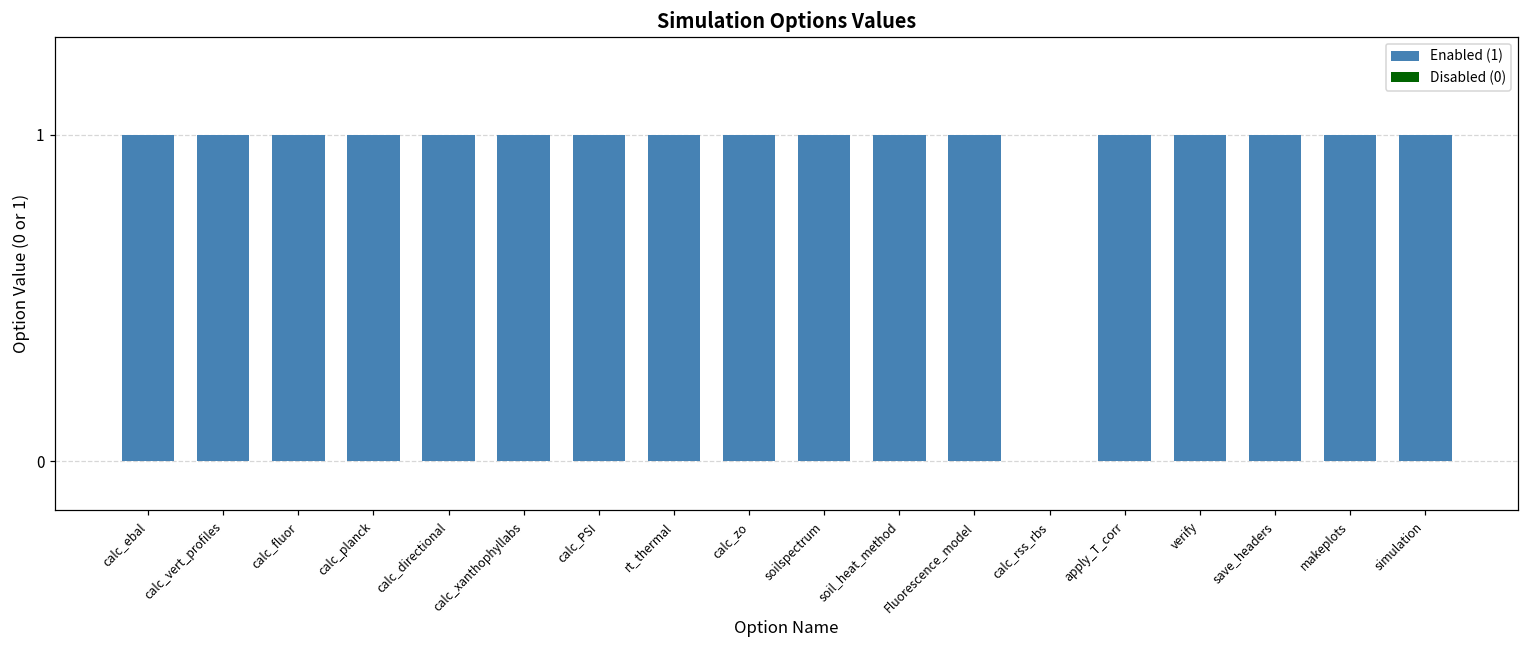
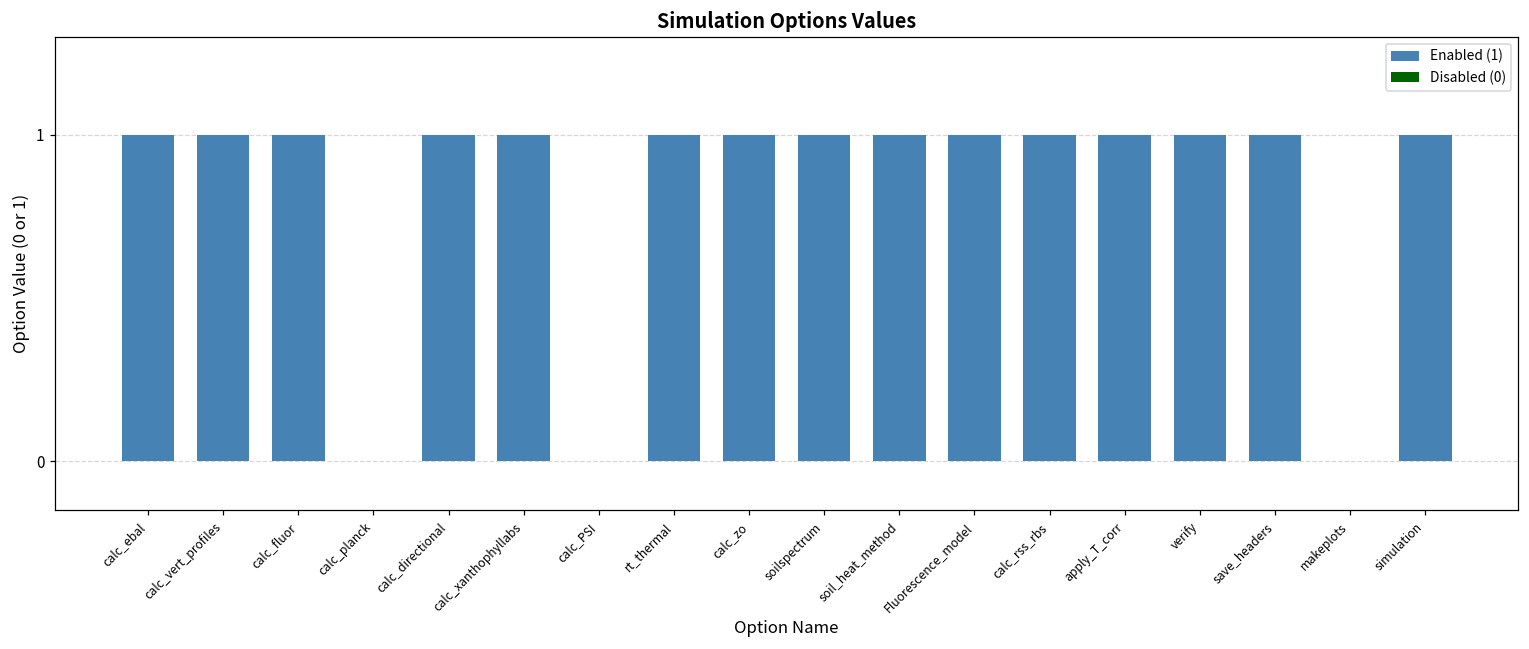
calc_planck: 1 -> 0
calc_PSI: 1 -> 0
calc_rss_rbs: 0 -> 1
makeplots: 1 -> 0
